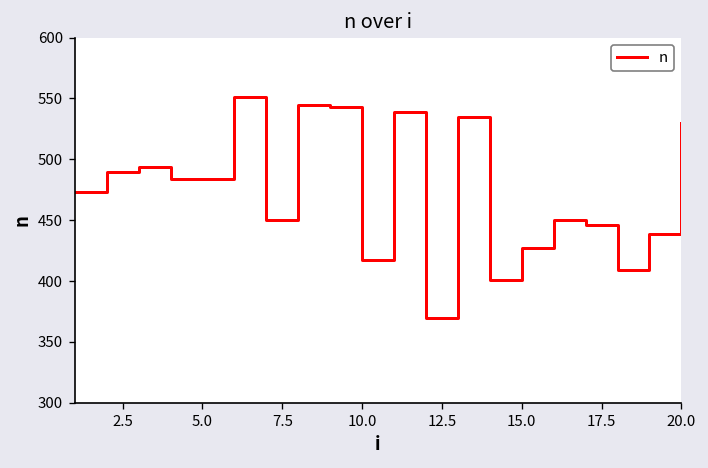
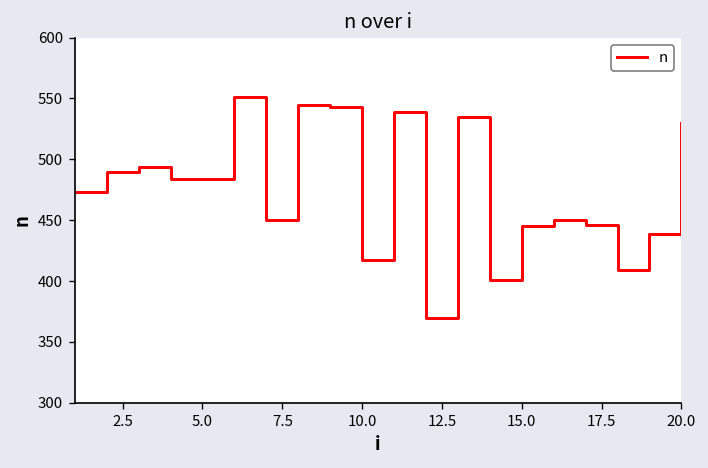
15.0: 427 -> 445
